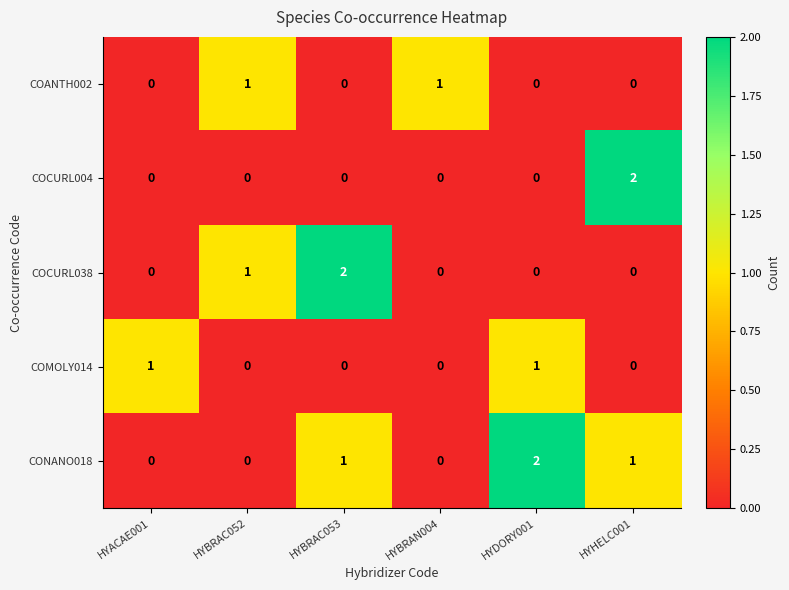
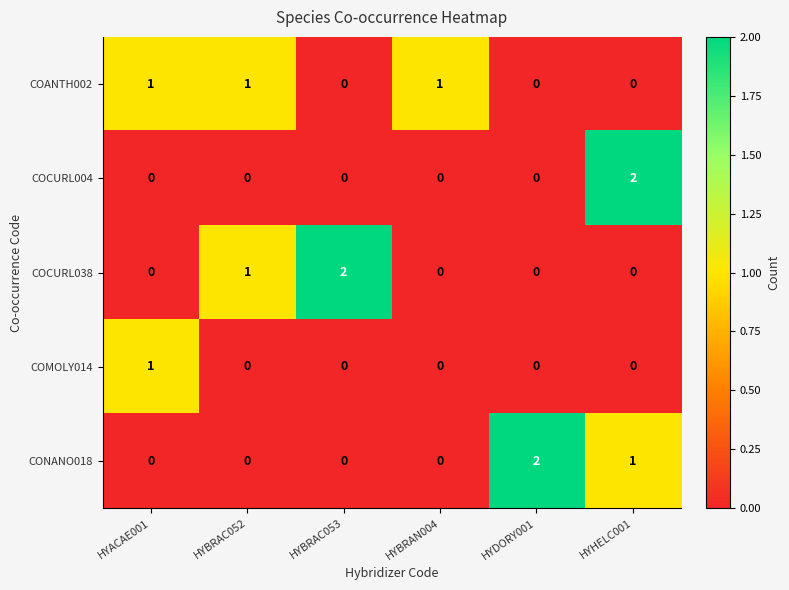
COANTH002, HYACAE001: 0 -> 1
COMOLY014, HYDORY001: 1 -> 0
CONANO018, HYBRAC053: 1 -> 0
